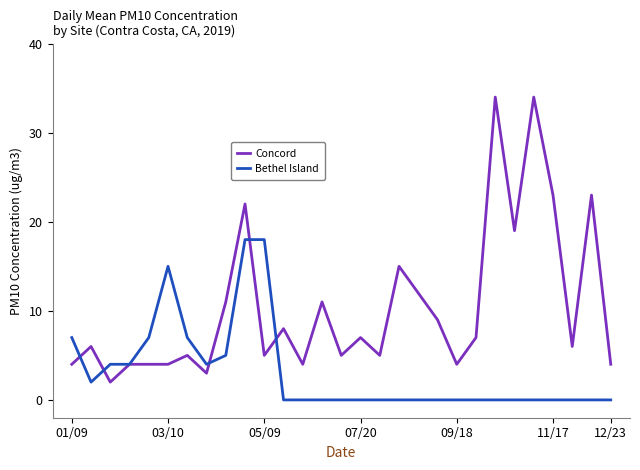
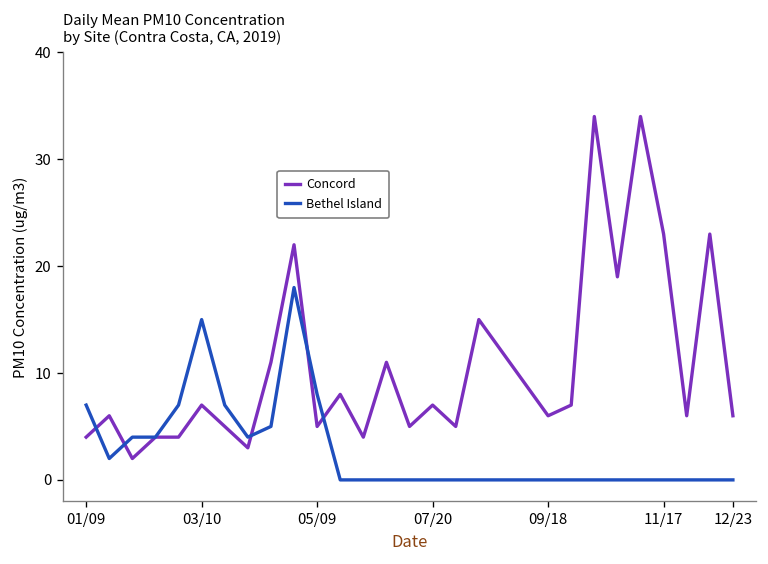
Concord, 03/10: 4 -> 7
Bethel Island, 05/09: 18 -> 8
Concord, 09/18: 4 -> 6
Concord, 12/23: 4 -> 6
